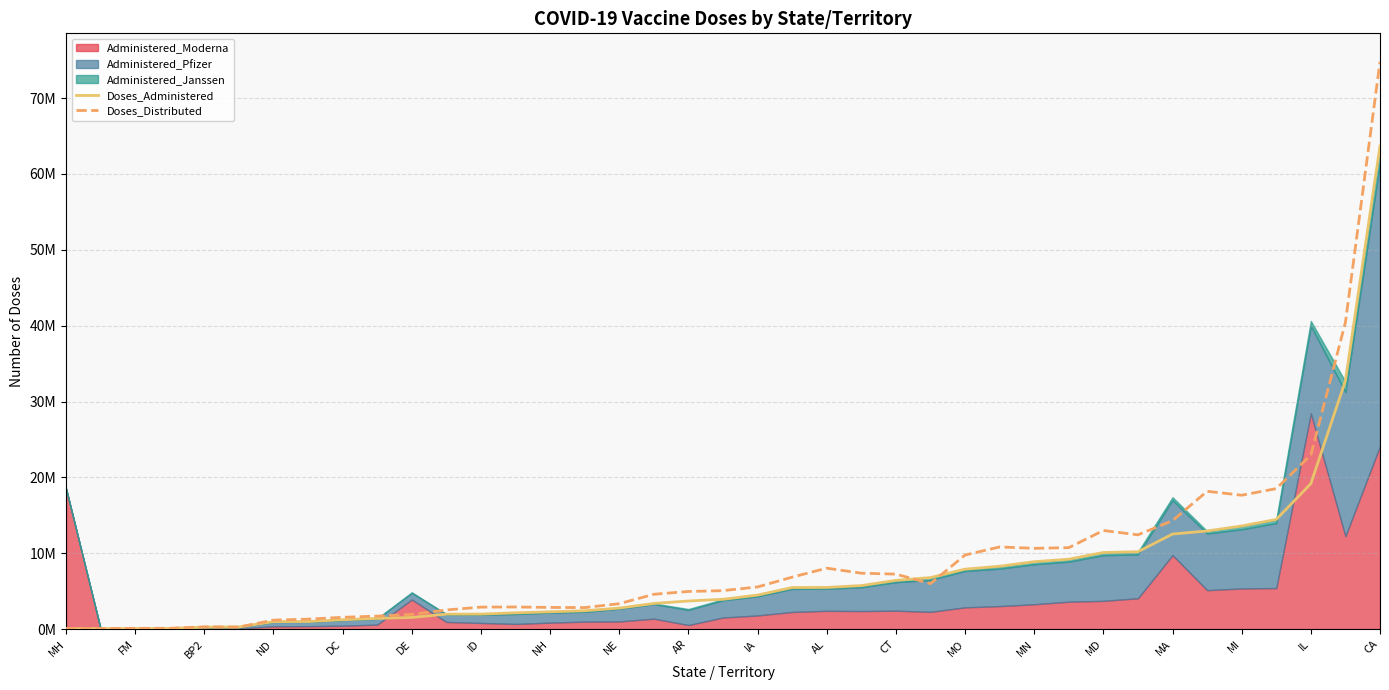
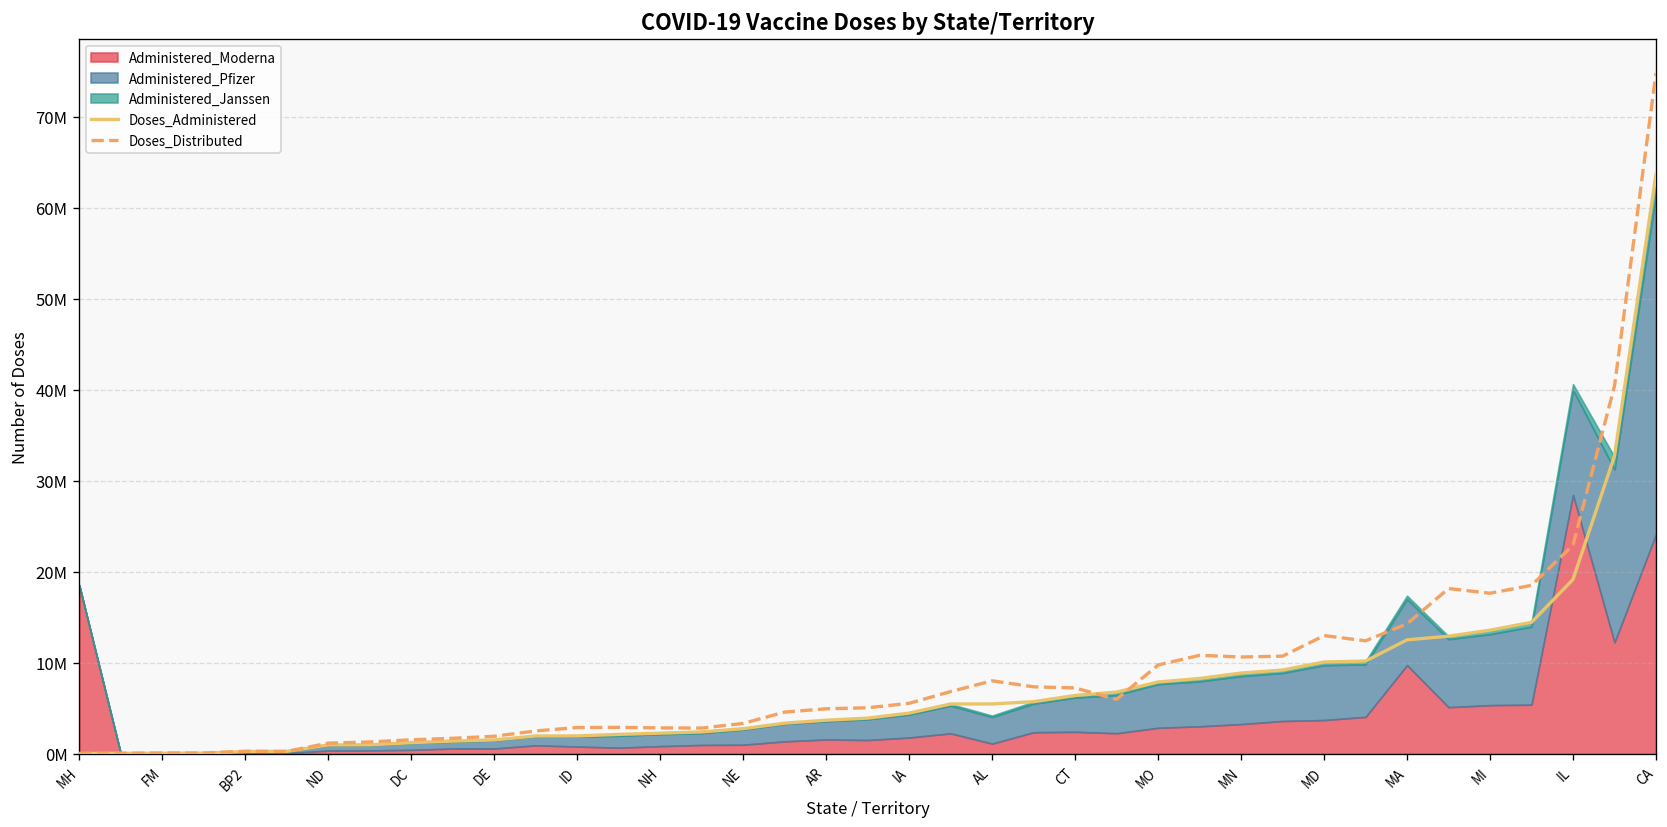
Administered_Moderna, DE: 4000000 -> 1000000
Administered_Moderna, AR: 1000000 -> 2000000
Administered_Moderna, AL: 2000000 -> 1000000
